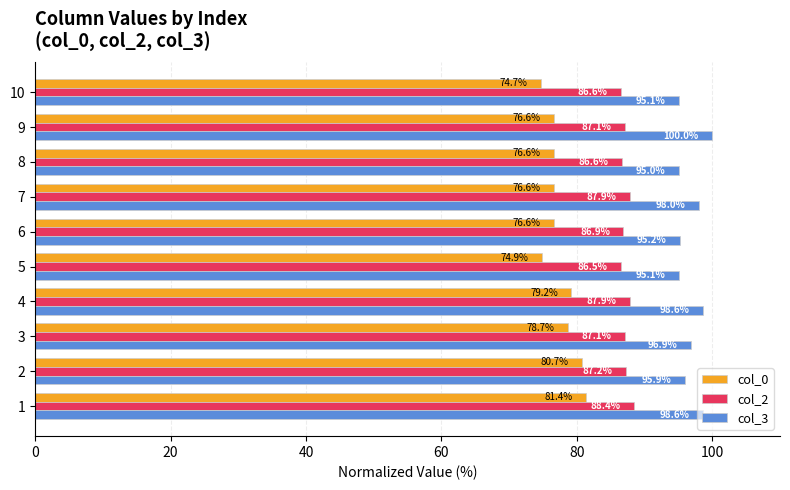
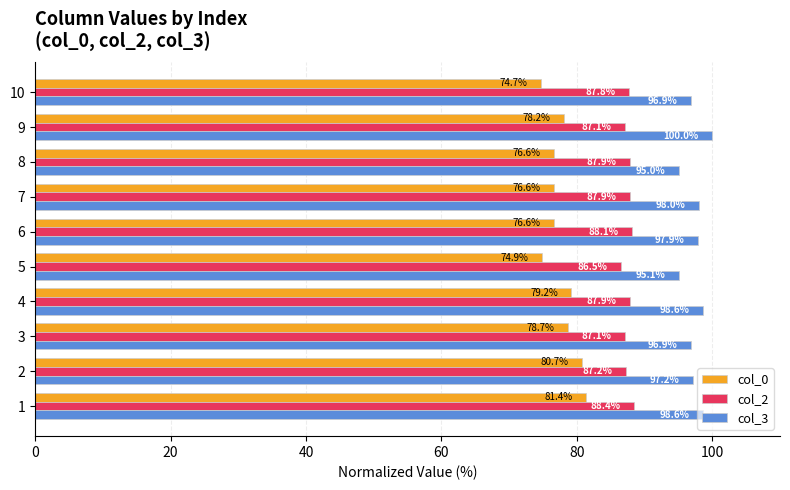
col_2, 10: 86.6% -> 87.8%
col_3, 10: 95.1% -> 96.9%
col_0, 9: 76.6% -> 78.2%
col_2, 8: 86.6% -> 87.9%
col_2, 6: 86.9% -> 88.1%
col_3, 6: 95.2% -> 97.9%
col_3, 2: 95.9% -> 97.2%
